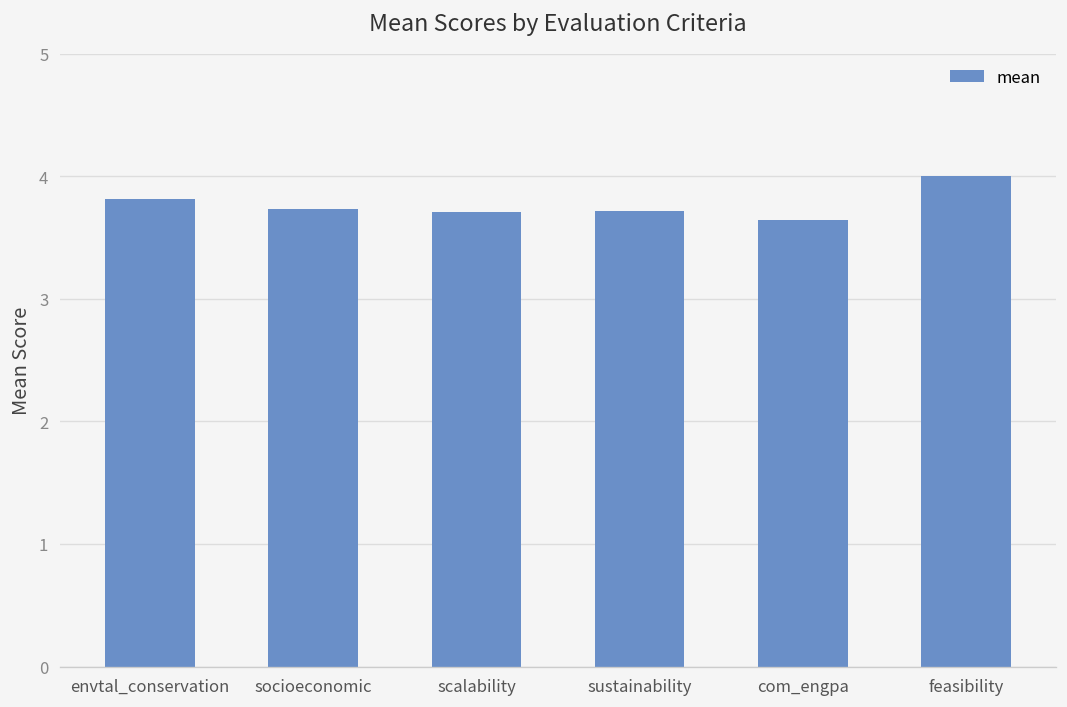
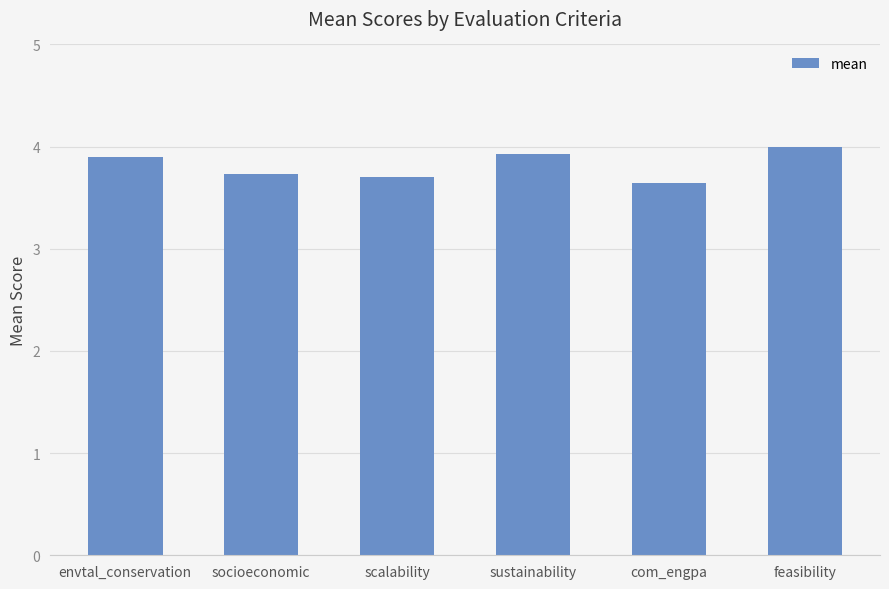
envtal_conservation: 3.81 -> 3.90
sustainability: 3.72 -> 3.93
